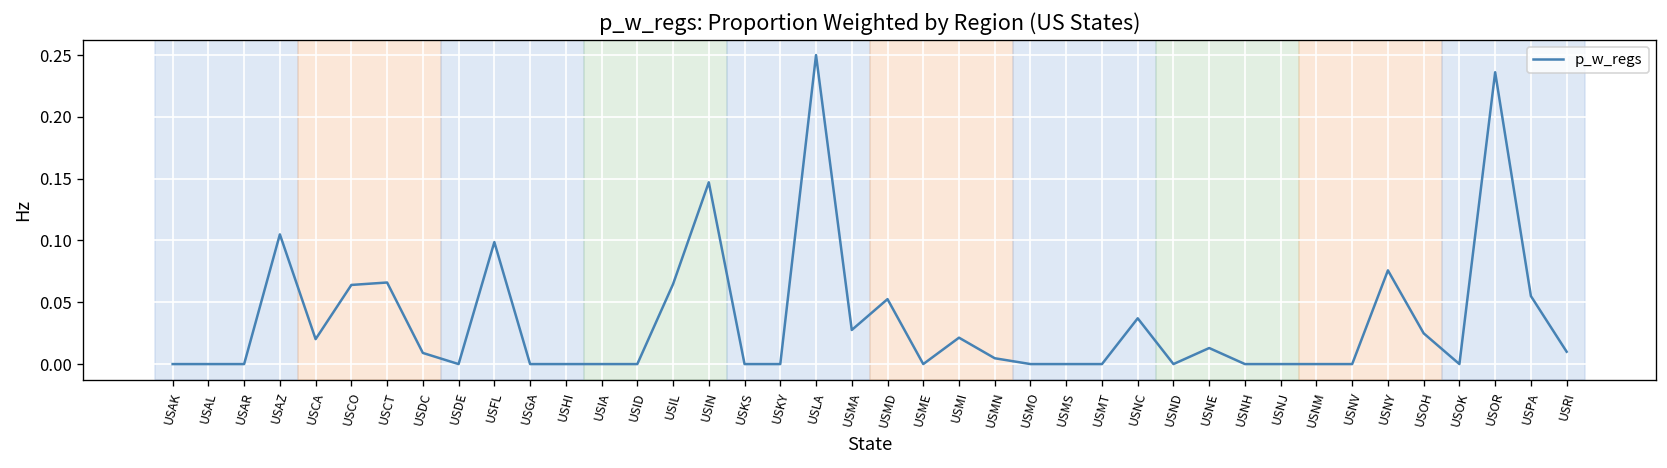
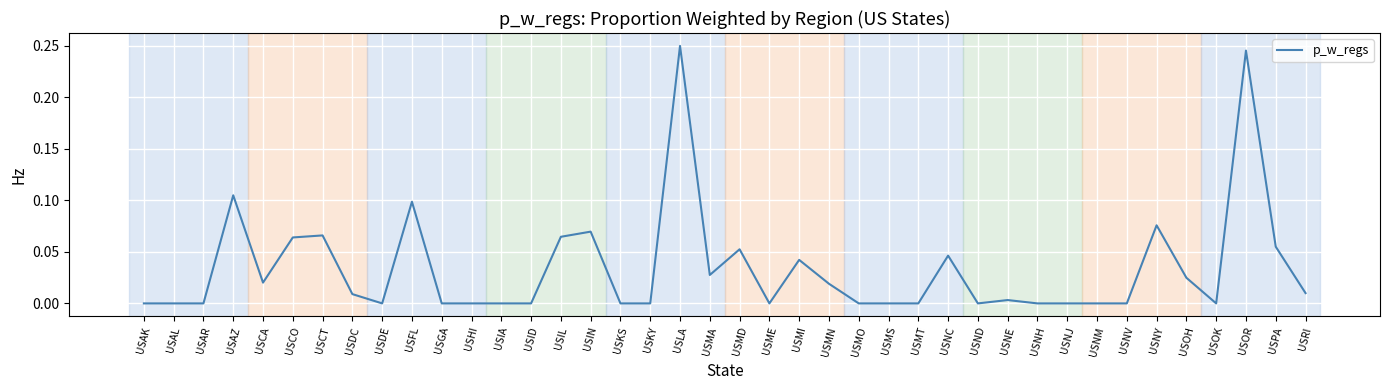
USIN: 0.147 -> 0.070
USMI: 0.021 -> 0.042
USMN: 0.005 -> 0.019
USNC: 0.037 -> 0.046
USNE: 0.013 -> 0.003
USOR: 0.236 -> 0.245
